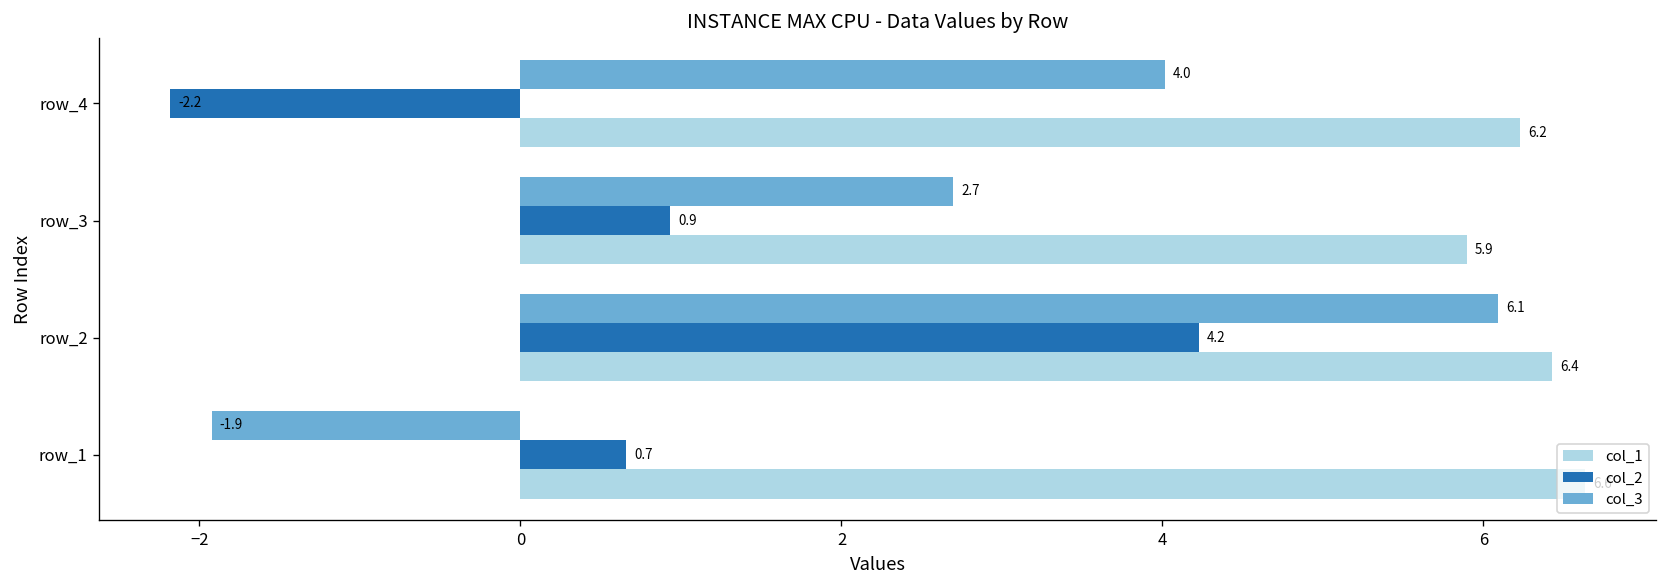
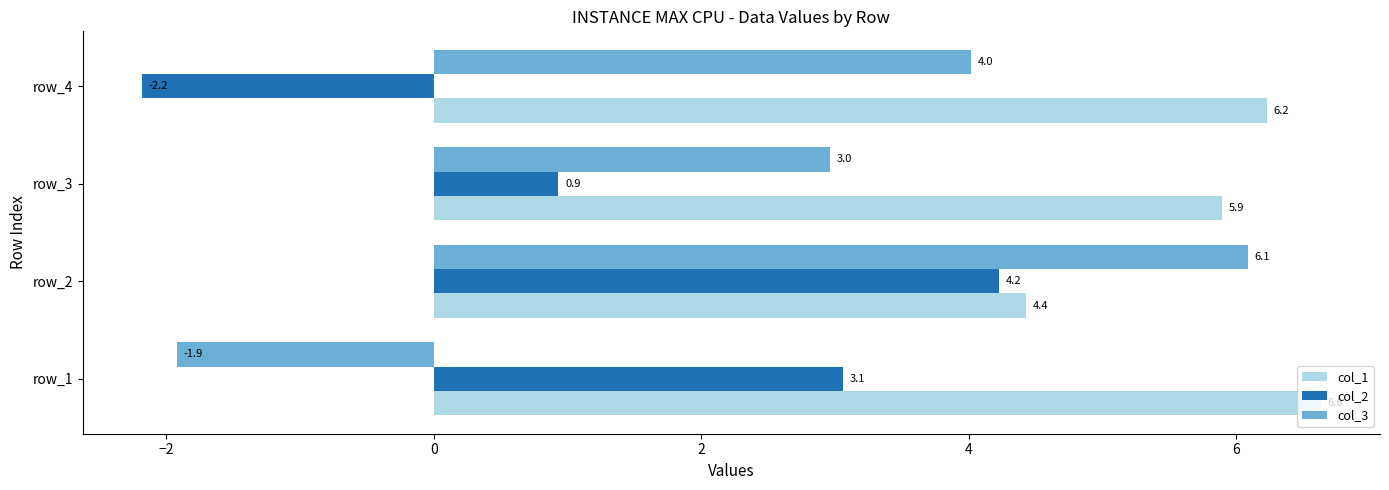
col_3, row_3: 2.7 -> 3.0
col_1, row_2: 6.4 -> 4.4
col_2, row_1: 0.7 -> 3.1
